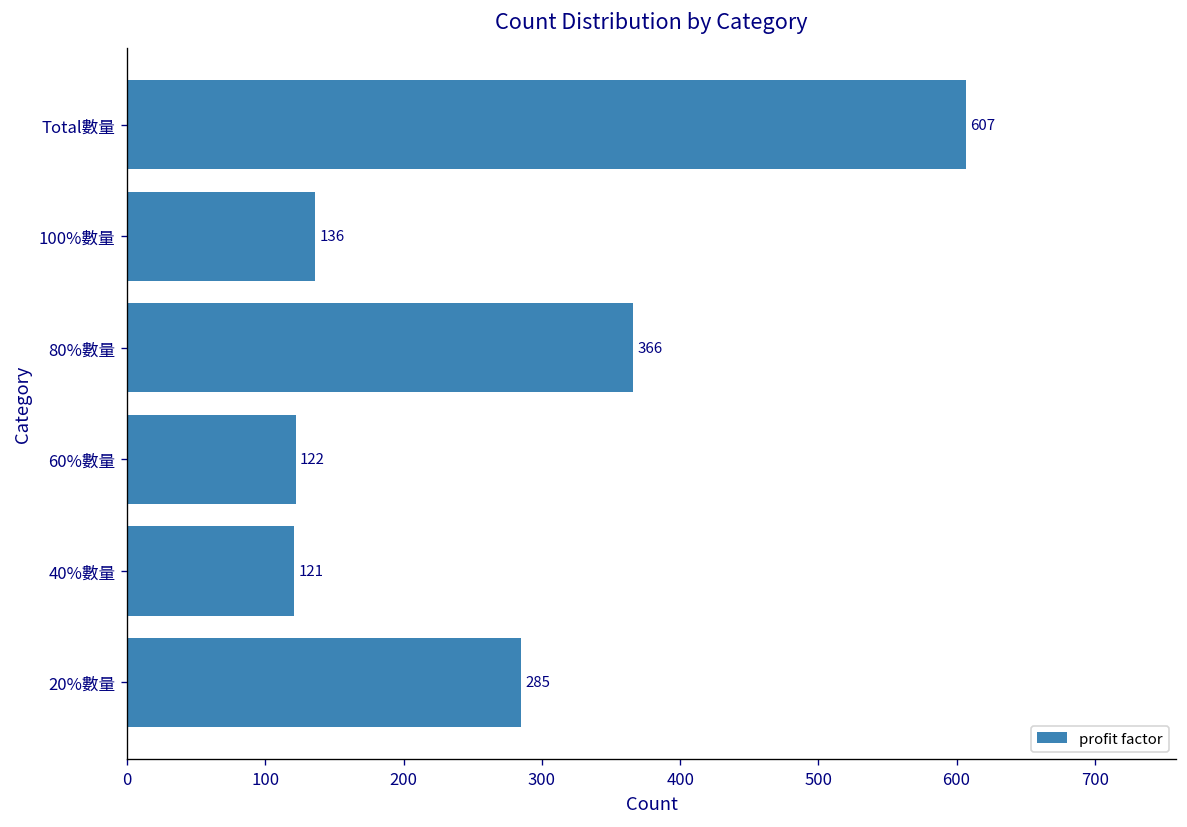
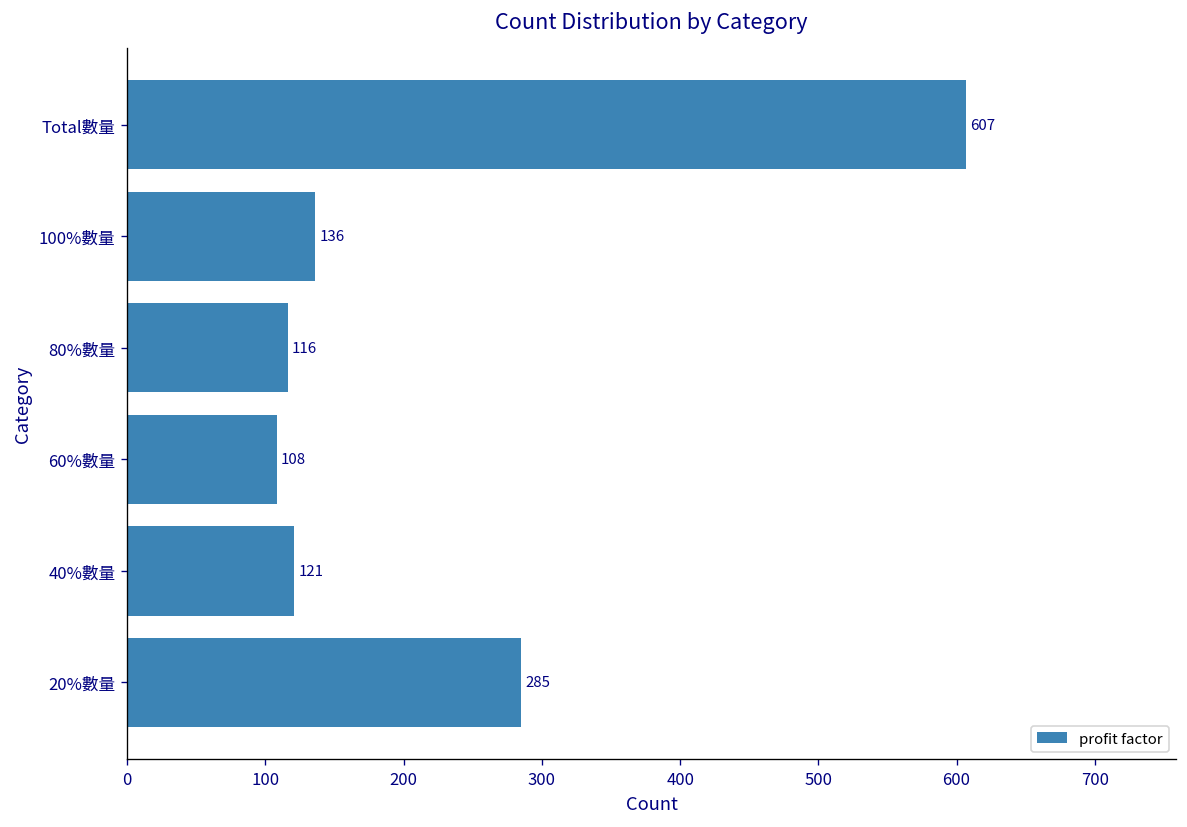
80%數量: 366 -> 116
60%數量: 122 -> 108
